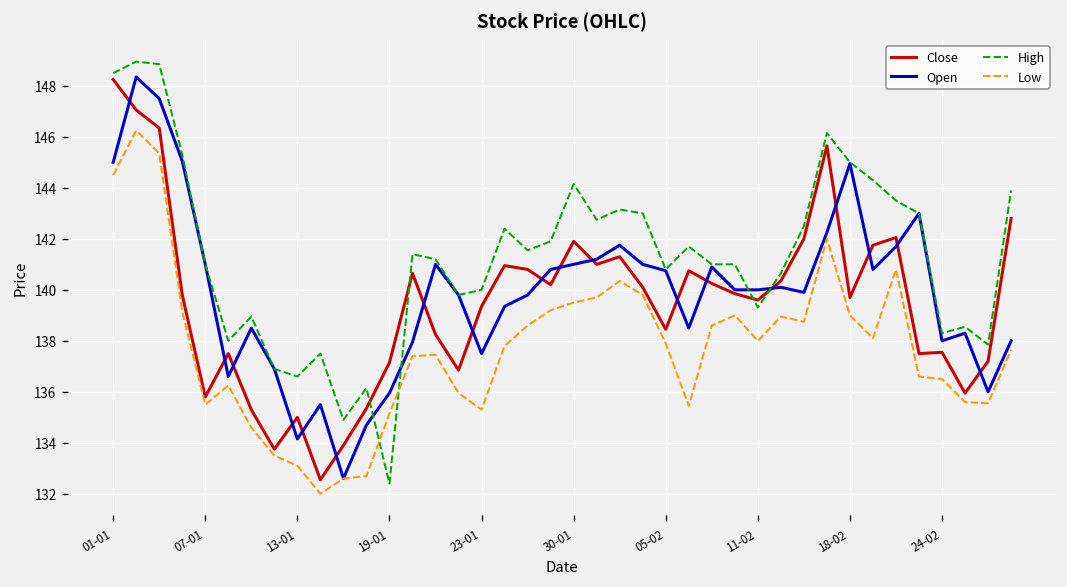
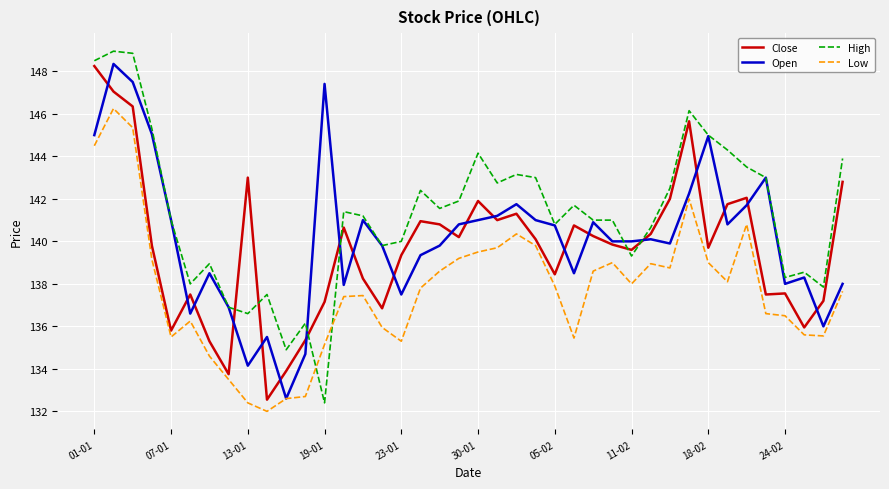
Close, 13-01: 135 -> 143
Low, 13-01: 133.1 -> 132.4
Open, 19-01: 136.0 -> 147.4
